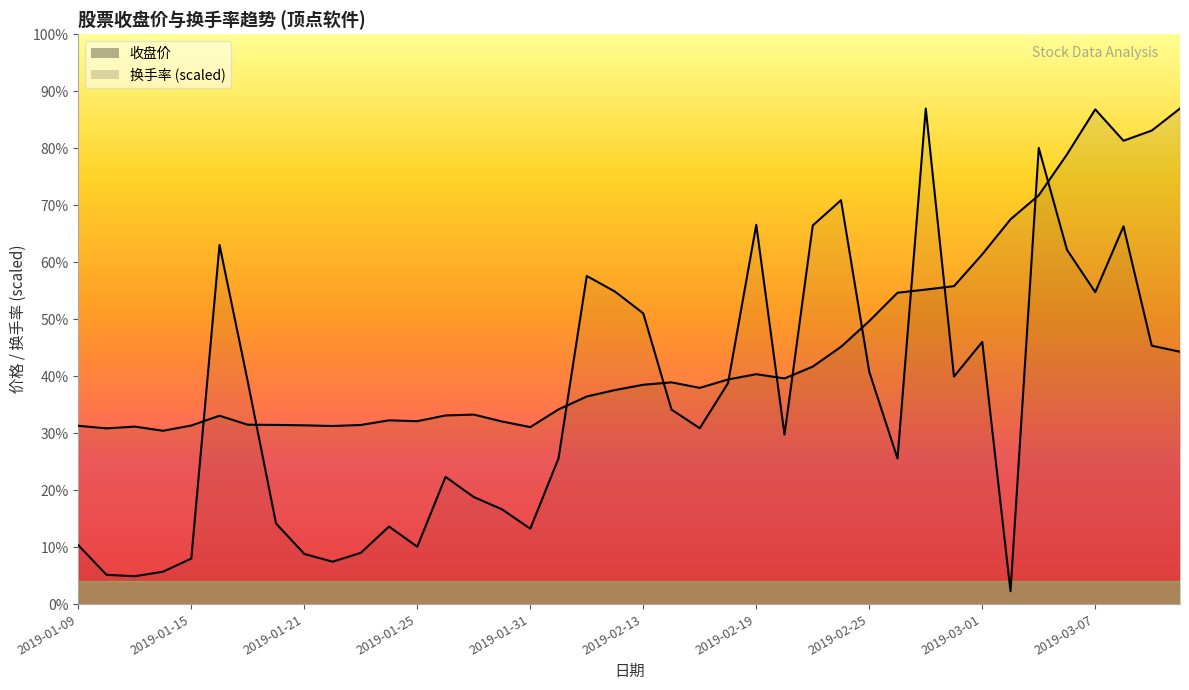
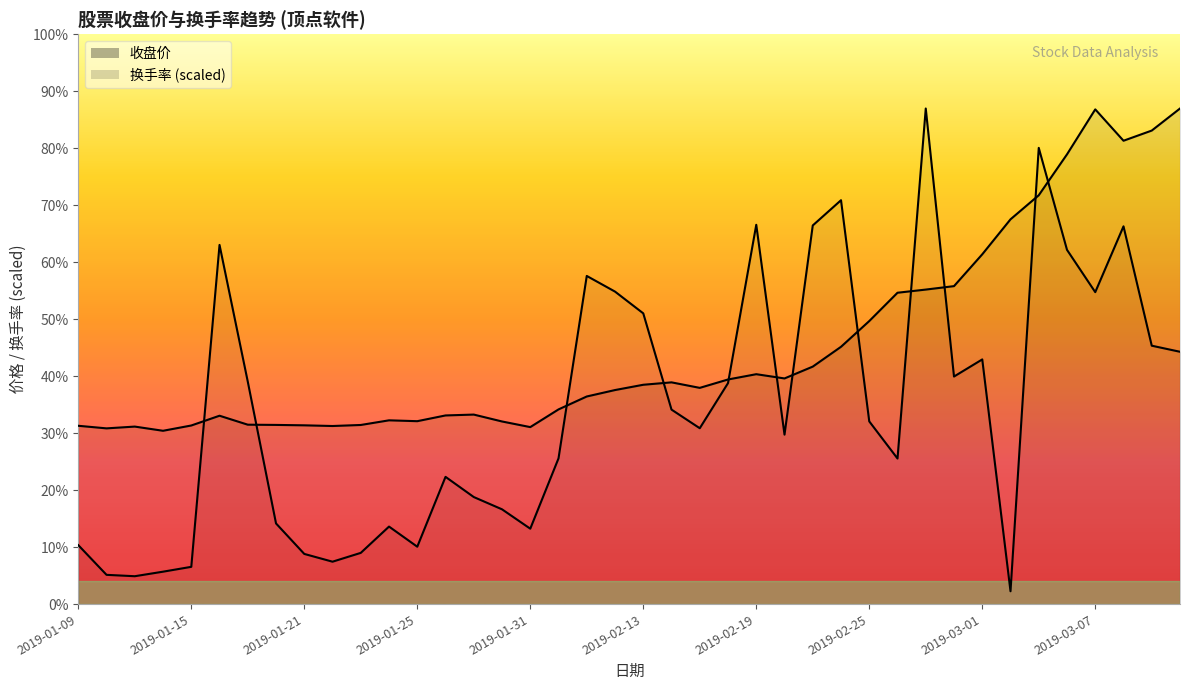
换手率 (scaled), 2019-01-15: 8% -> 7%
换手率 (scaled), 2019-02-25: 41% -> 32%
换手率 (scaled), 2019-03-01: 46% -> 43%
